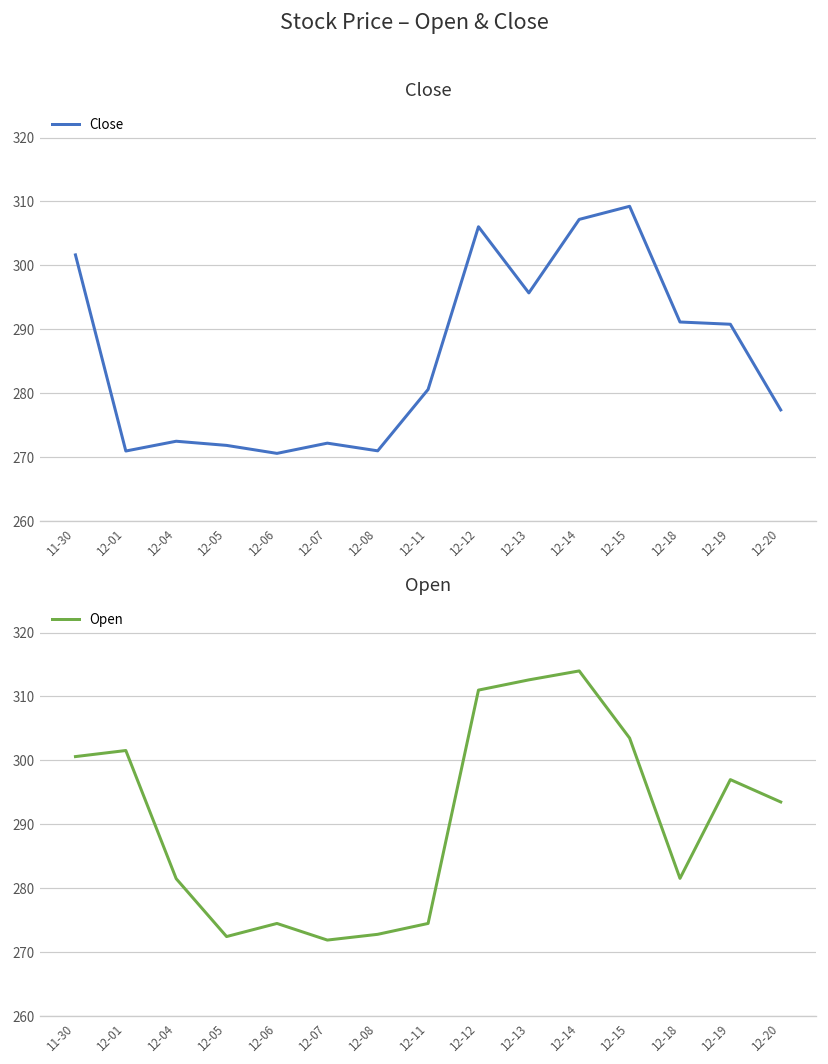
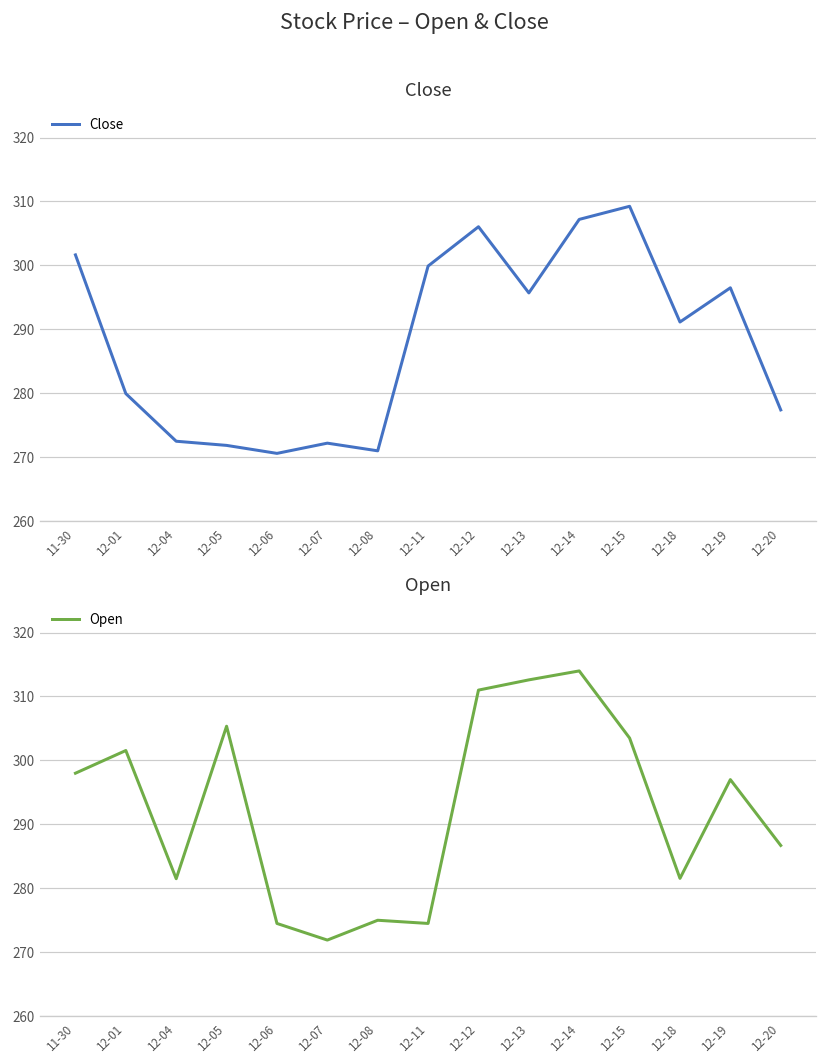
Close, 12-01: 271 -> 280
Close, 12-11: 281 -> 300
Close, 12-19: 291 -> 297
Open, 11-30: 301 -> 298
Open, 12-05: 272 -> 305
Open, 12-08: 273 -> 275
Open, 12-20: 294 -> 287
